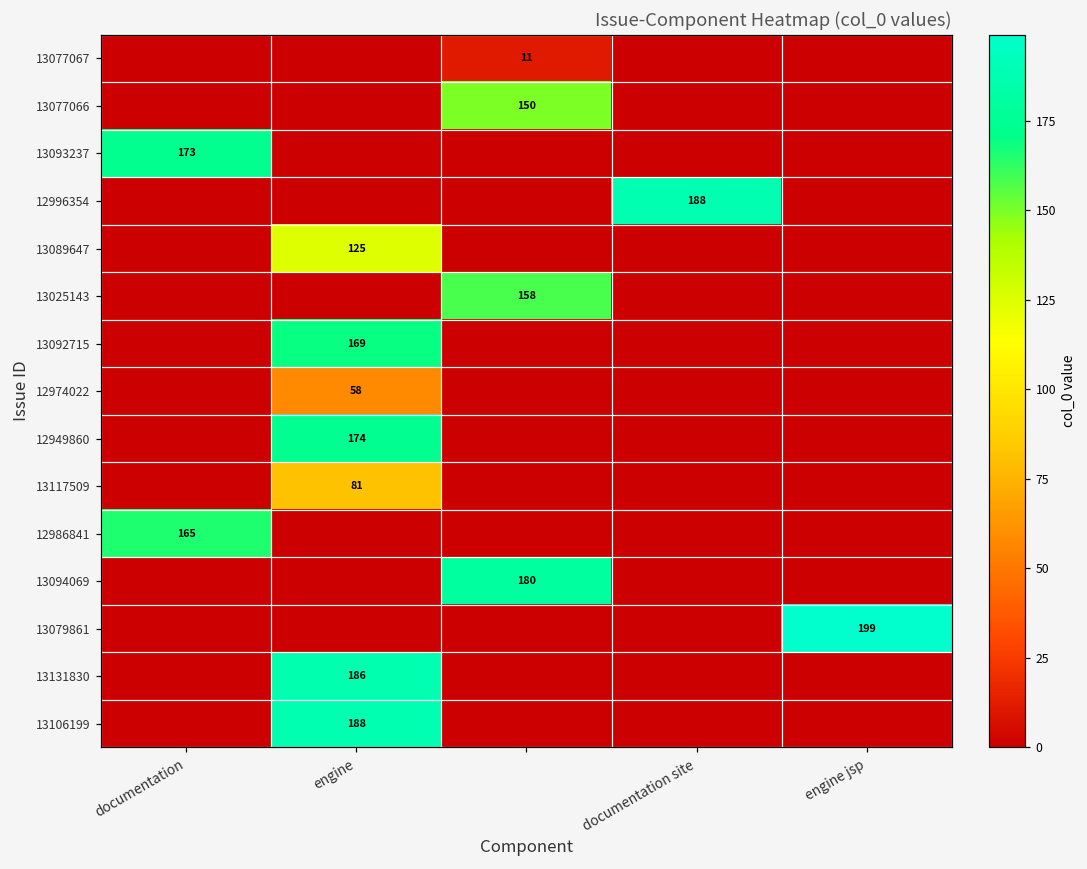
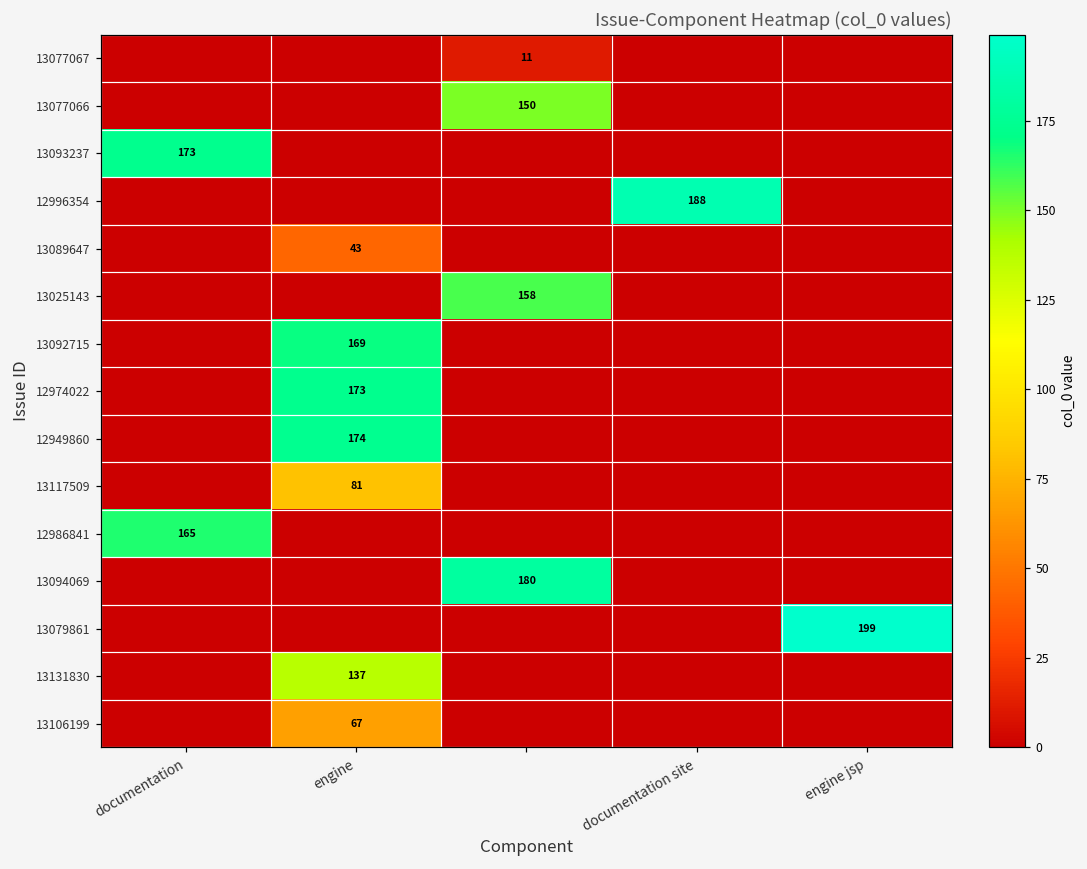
13089647, engine: 125 -> 43
12974022, engine: 58 -> 173
13131830, engine: 186 -> 137
13106199, engine: 188 -> 67
